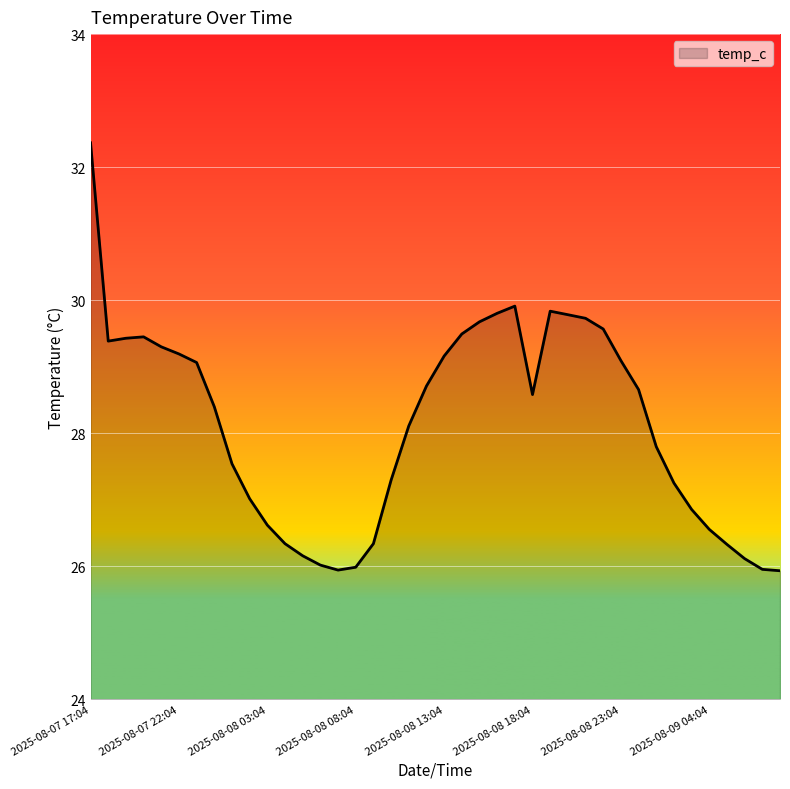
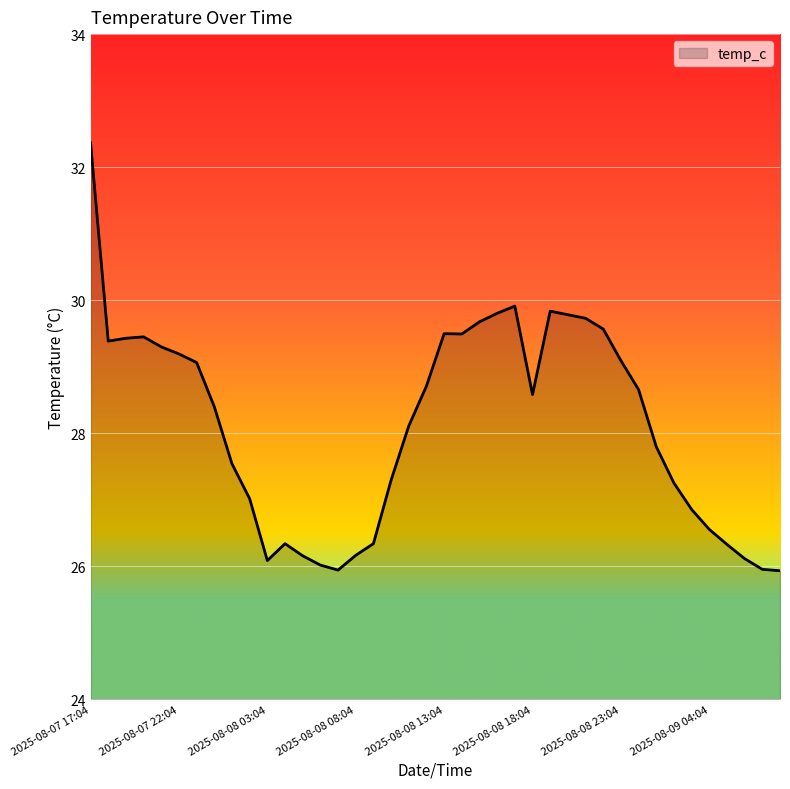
2025-08-08 03:04: 26.6 -> 26.1
2025-08-08 08:04: 26.0 -> 26.2
2025-08-08 13:04: 29.2 -> 29.5
